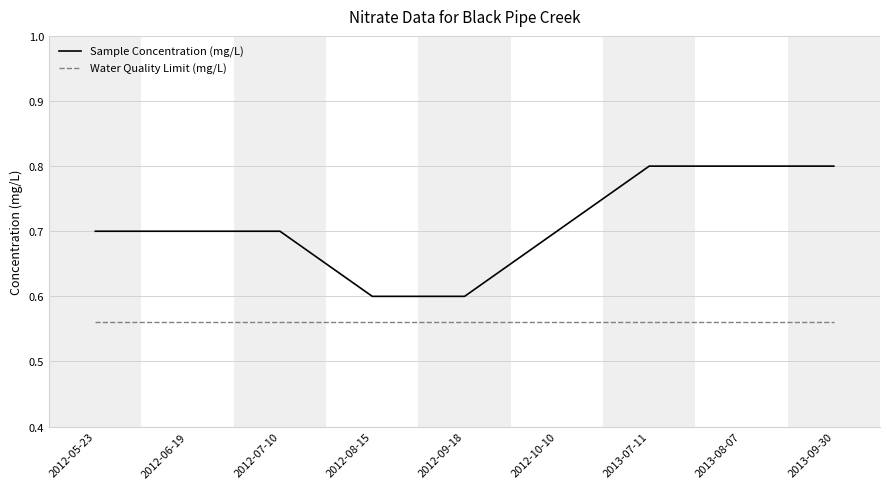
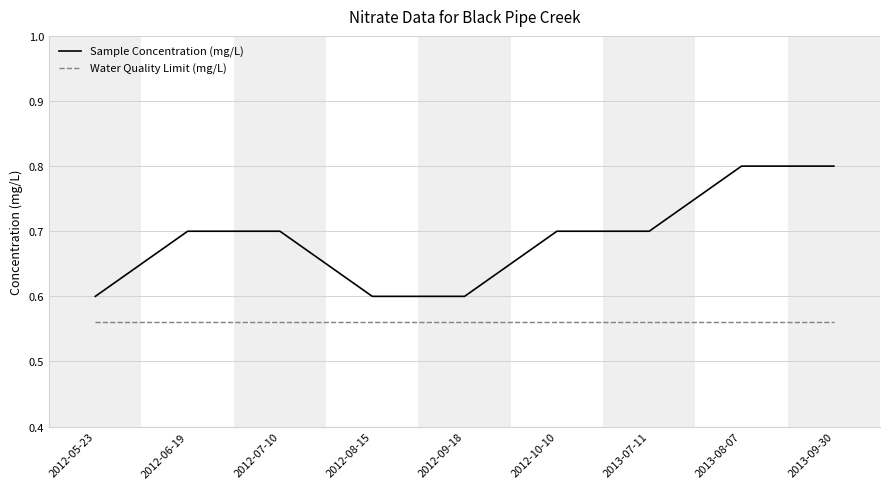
Sample Concentration (mg/L), 2012-05-23: 0.7 -> 0.6
Sample Concentration (mg/L), 2013-07-11: 0.8 -> 0.7
